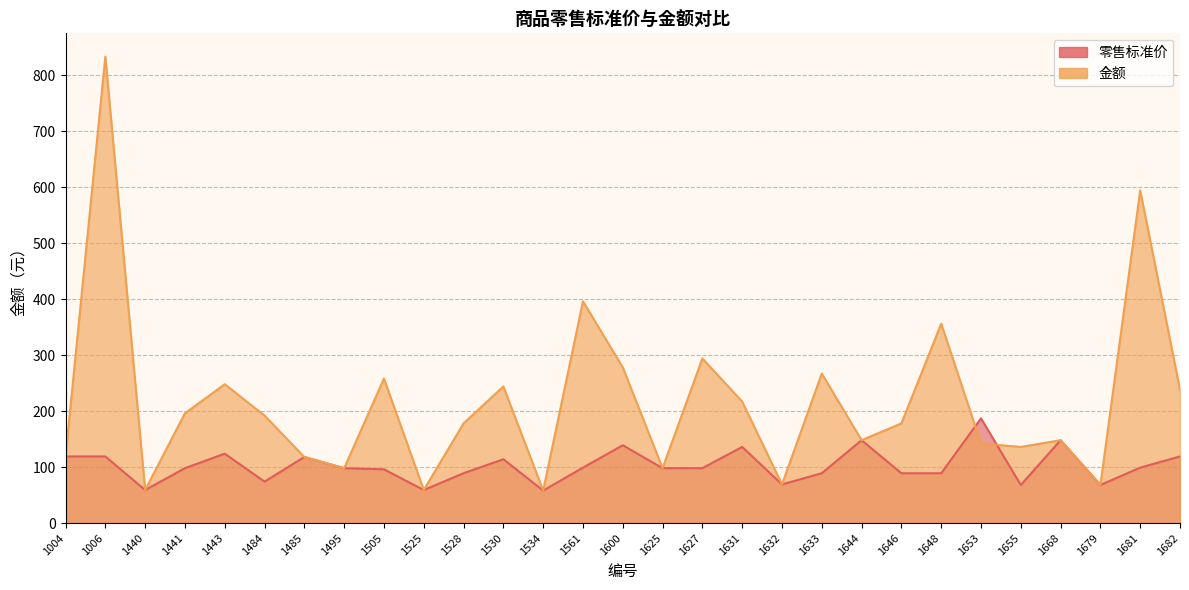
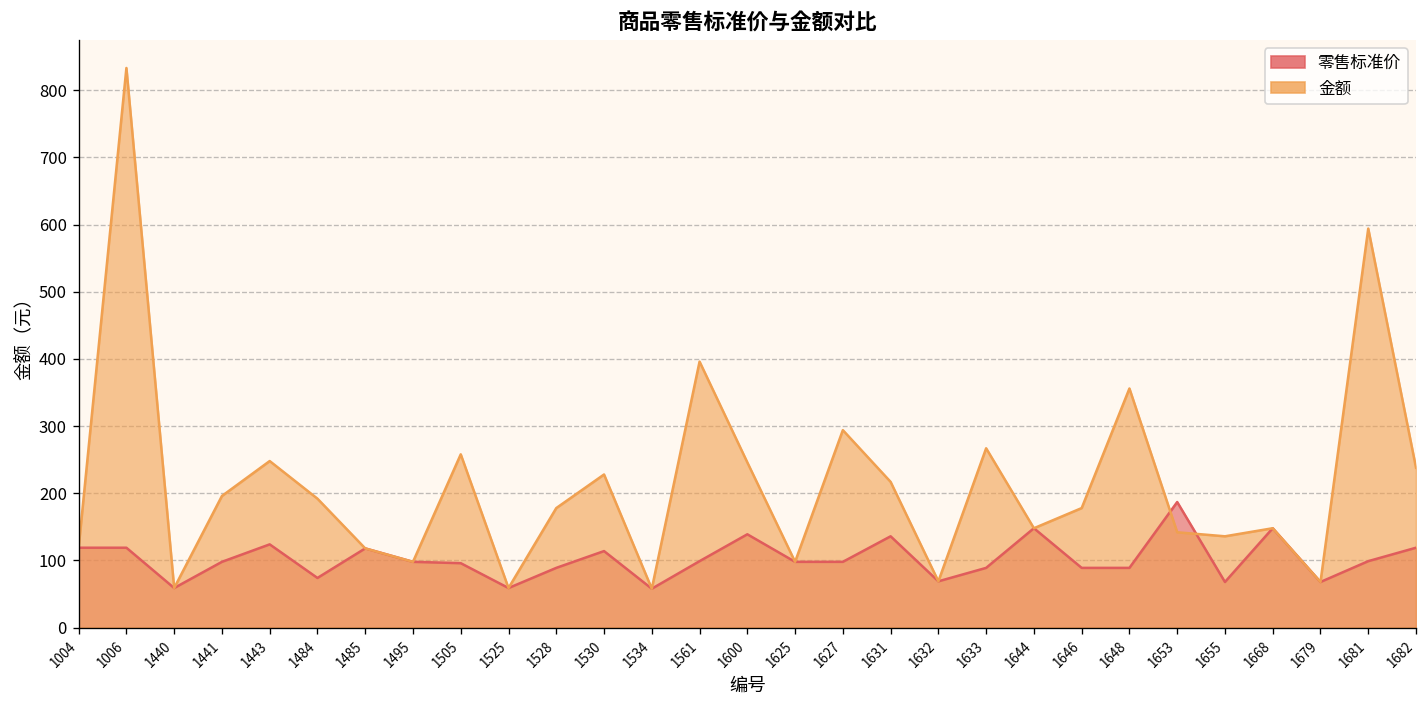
金额, 1530: 240 -> 230
金额, 1600: 280 -> 250
